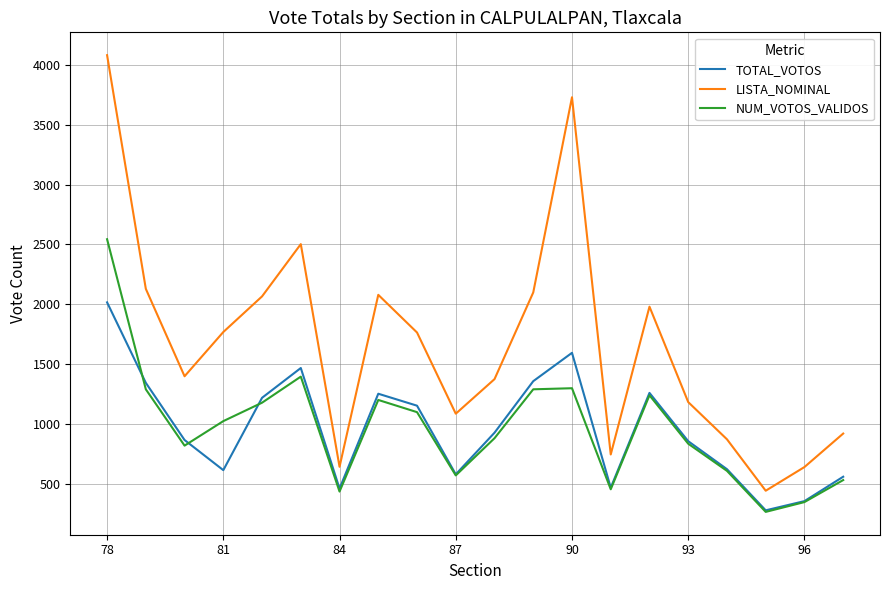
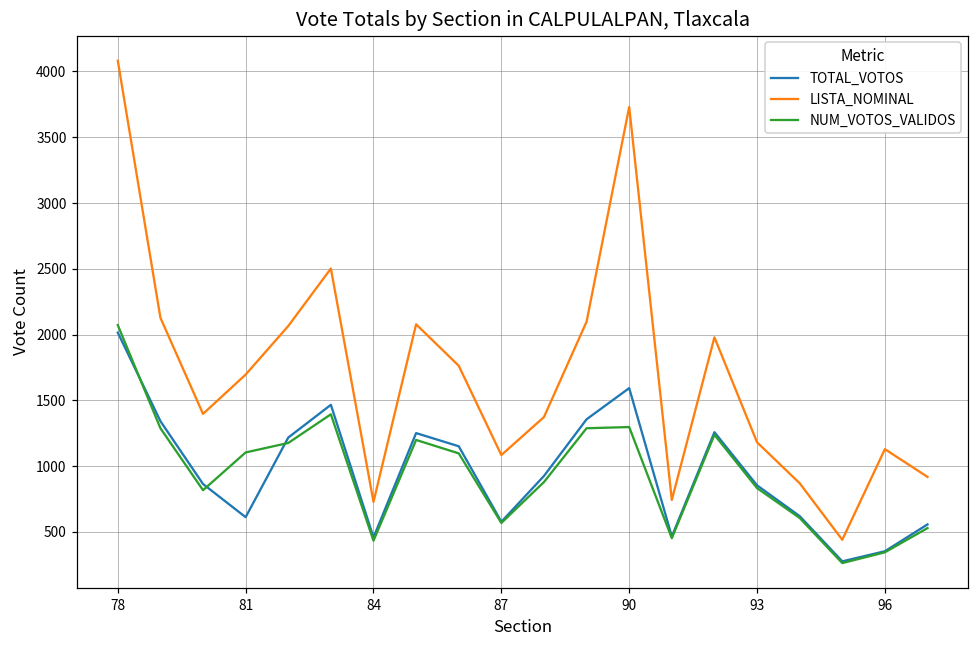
NUM_VOTOS_VALIDOS, 78: 2540 -> 2070
LISTA_NOMINAL, 81: 1770 -> 1700
NUM_VOTOS_VALIDOS, 81: 1020 -> 1100
LISTA_NOMINAL, 84: 640 -> 730
LISTA_NOMINAL, 96: 640 -> 1130
